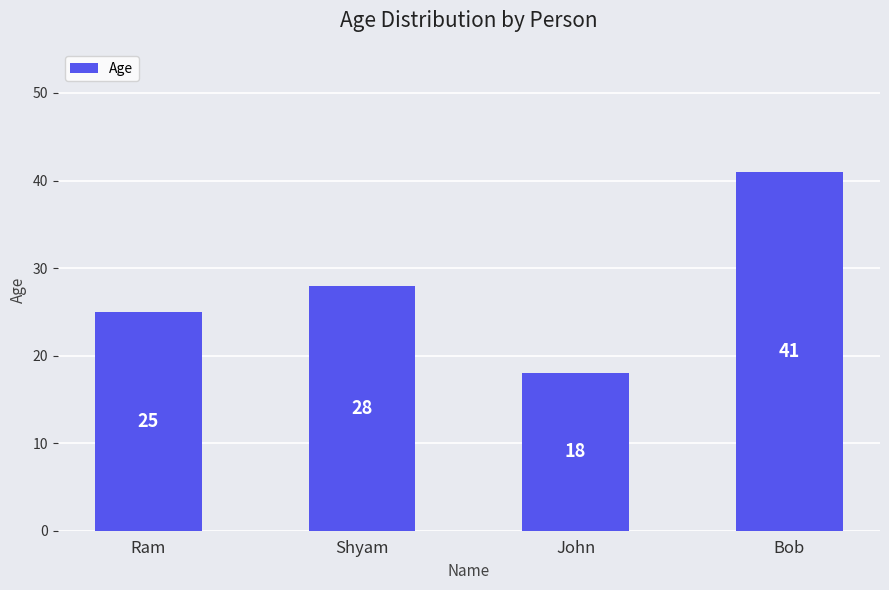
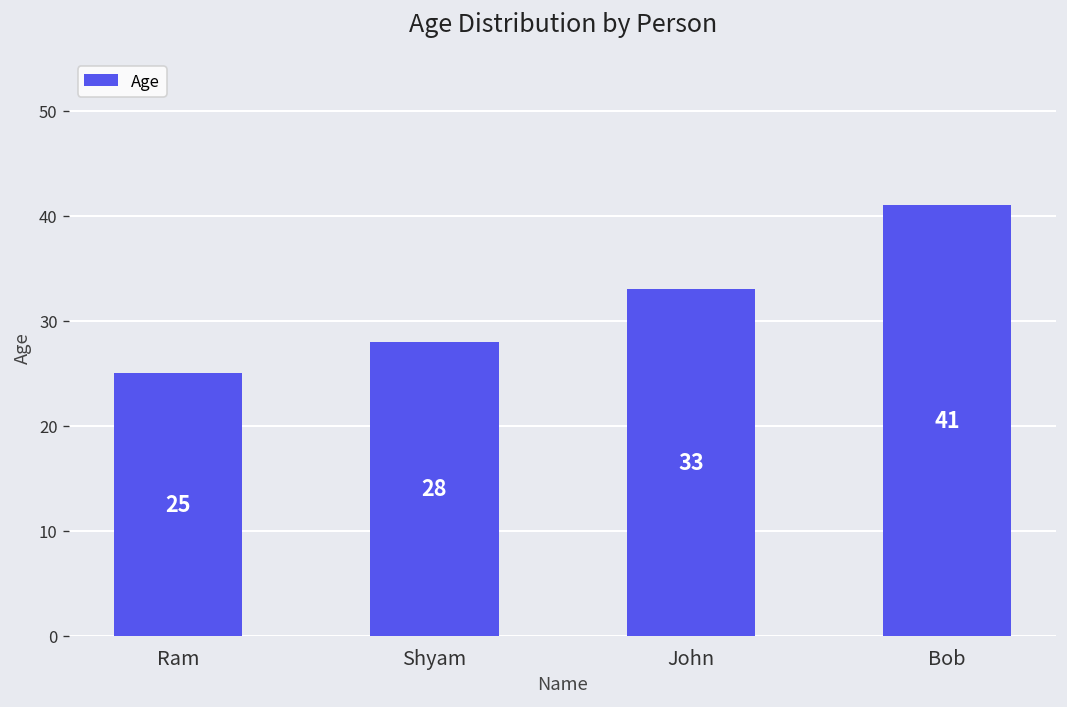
John: 18 -> 33
